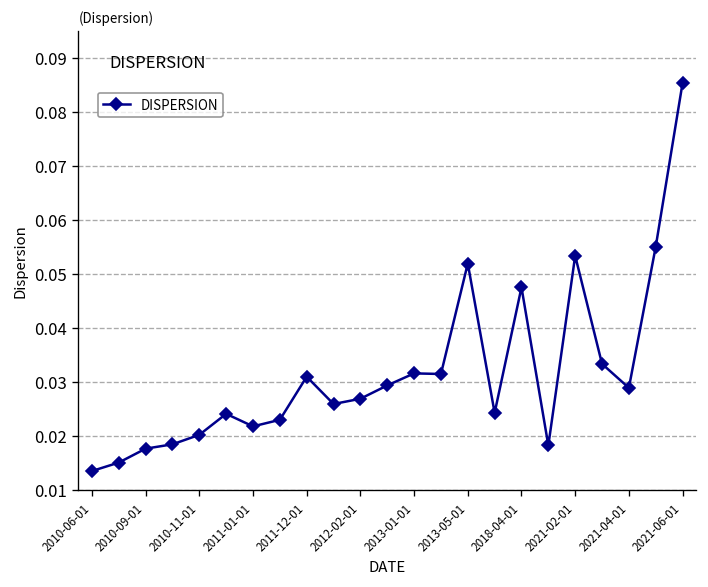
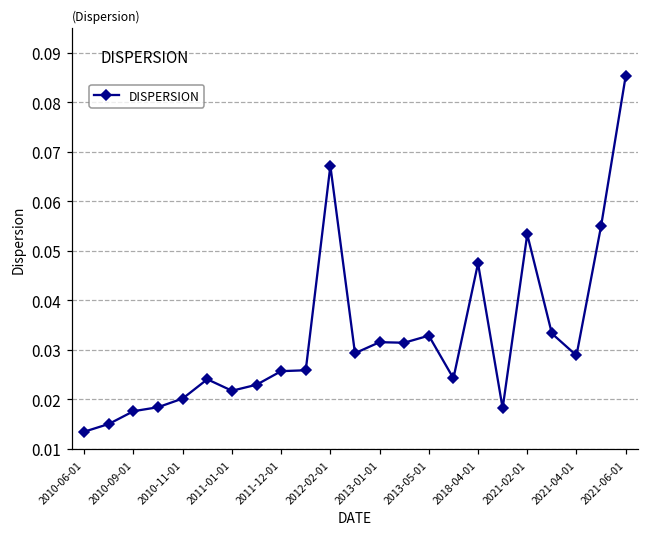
2011-12-01: 0.031 -> 0.026
2012-02-01: 0.027 -> 0.067
2013-05-01: 0.052 -> 0.033
